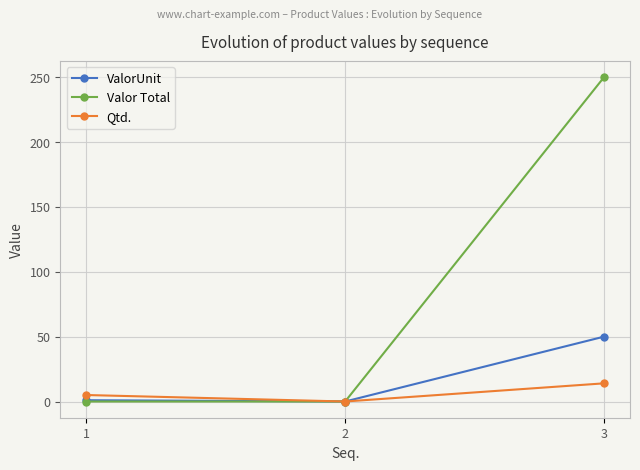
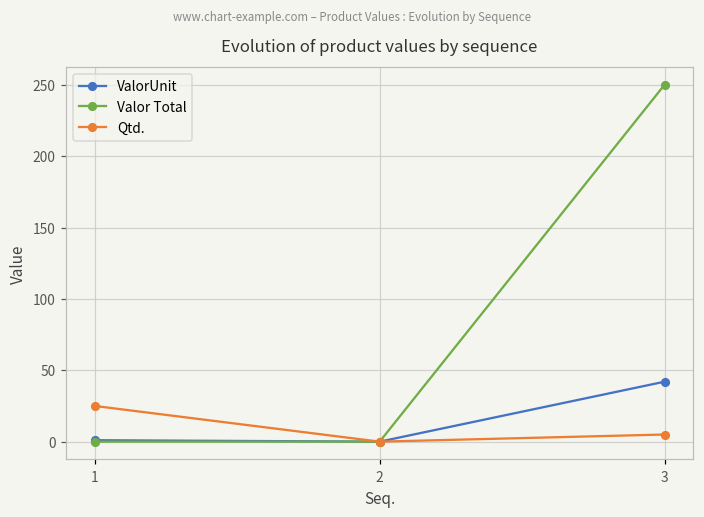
Qtd., 1: 5 -> 25
ValorUnit, 3: 50 -> 42
Qtd., 3: 14 -> 5
